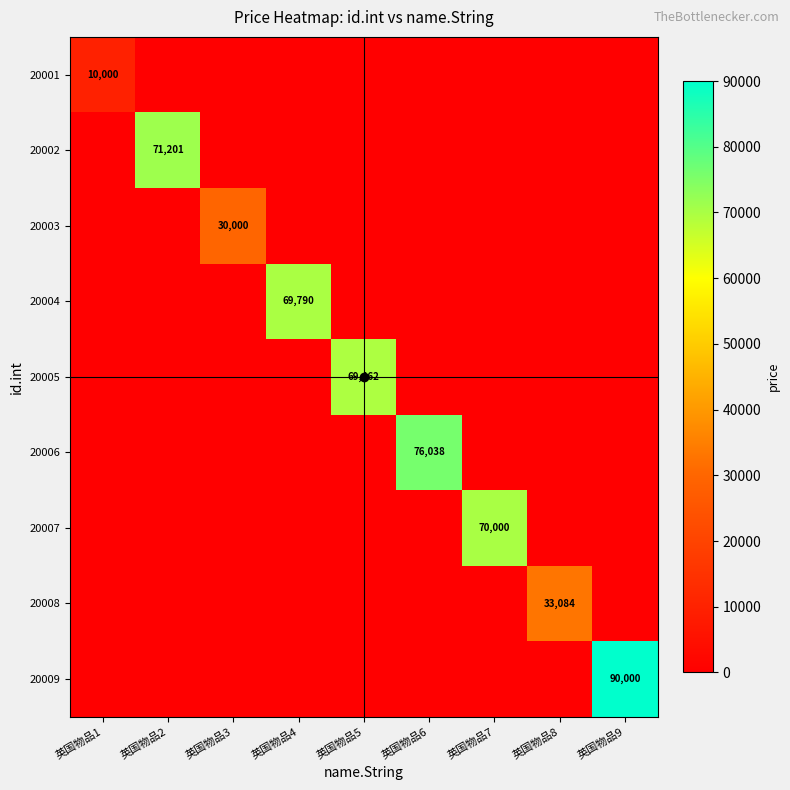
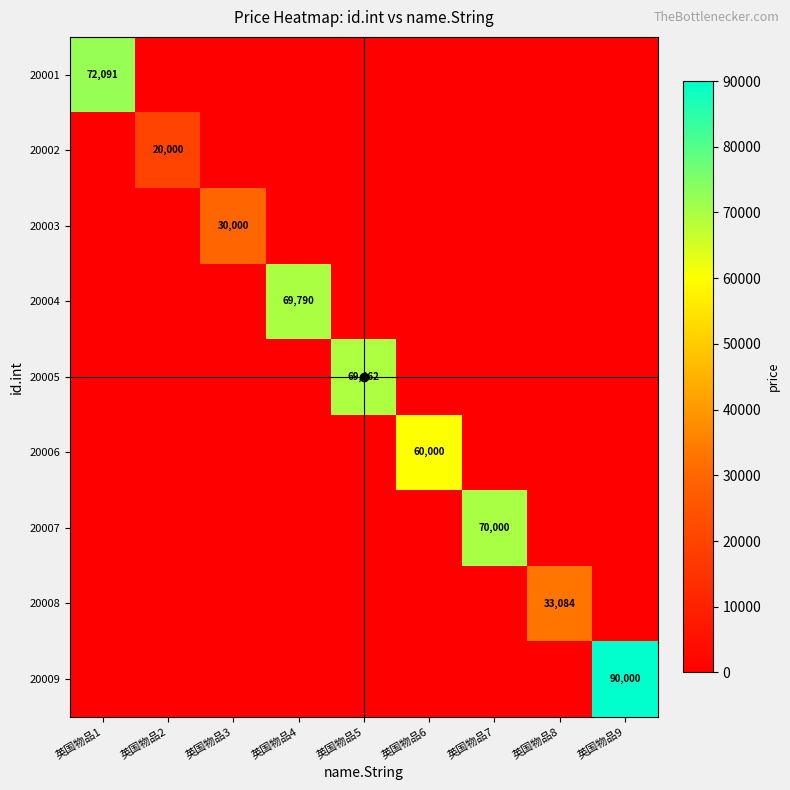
20001, 英国物品1: 10,000 -> 72,091
20002, 英国物品2: 71,201 -> 20,000
20006, 英国物品6: 76,038 -> 60,000
